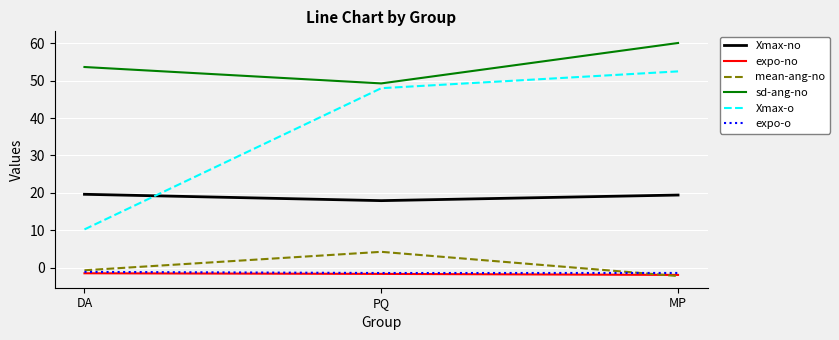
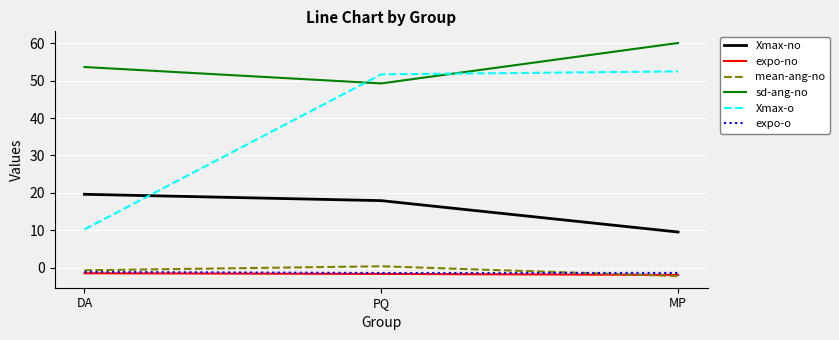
mean-ang-no, PQ: 4 -> 0
Xmax-o, PQ: 48 -> 52
Xmax-no, MP: 19 -> 10
